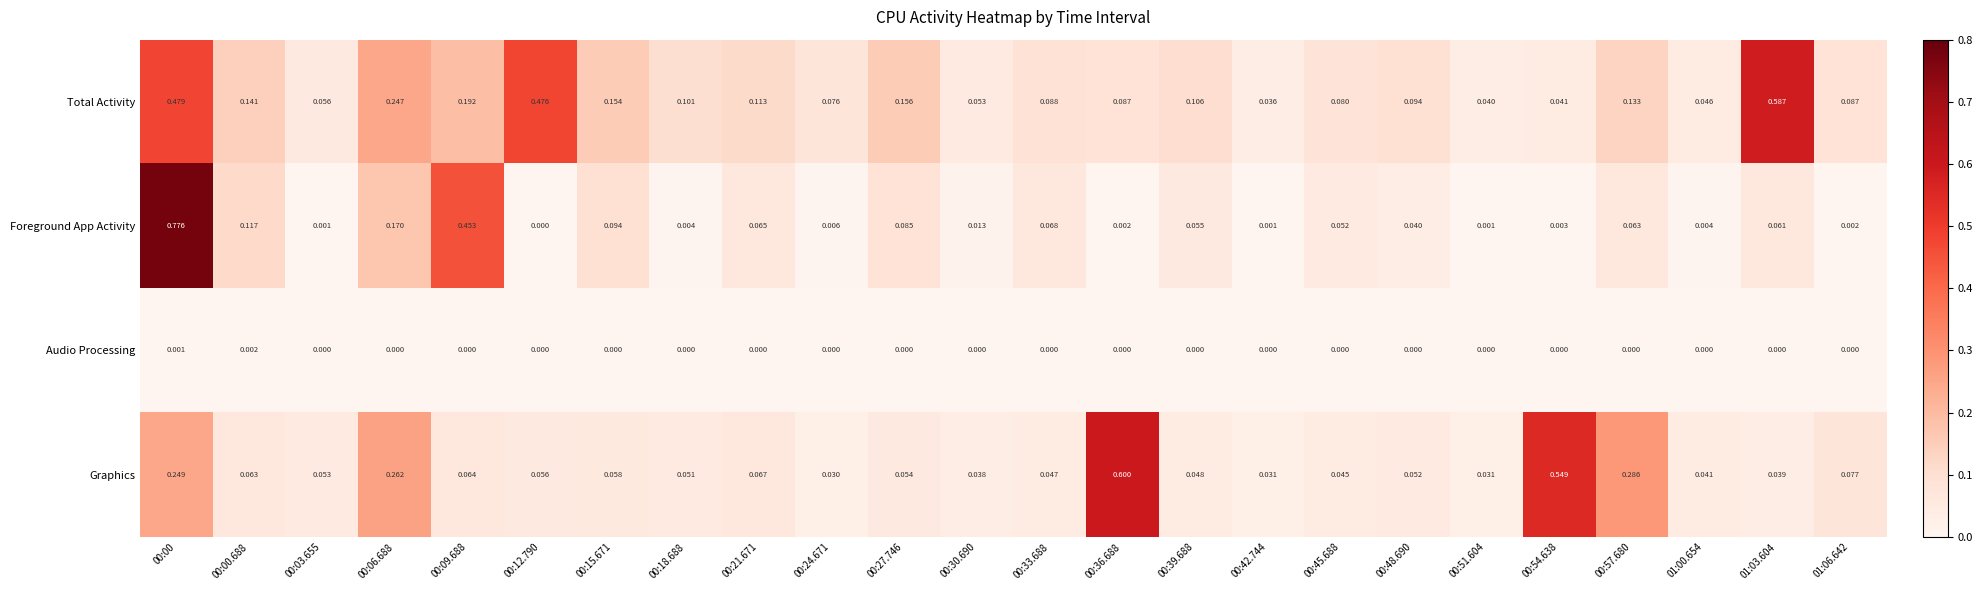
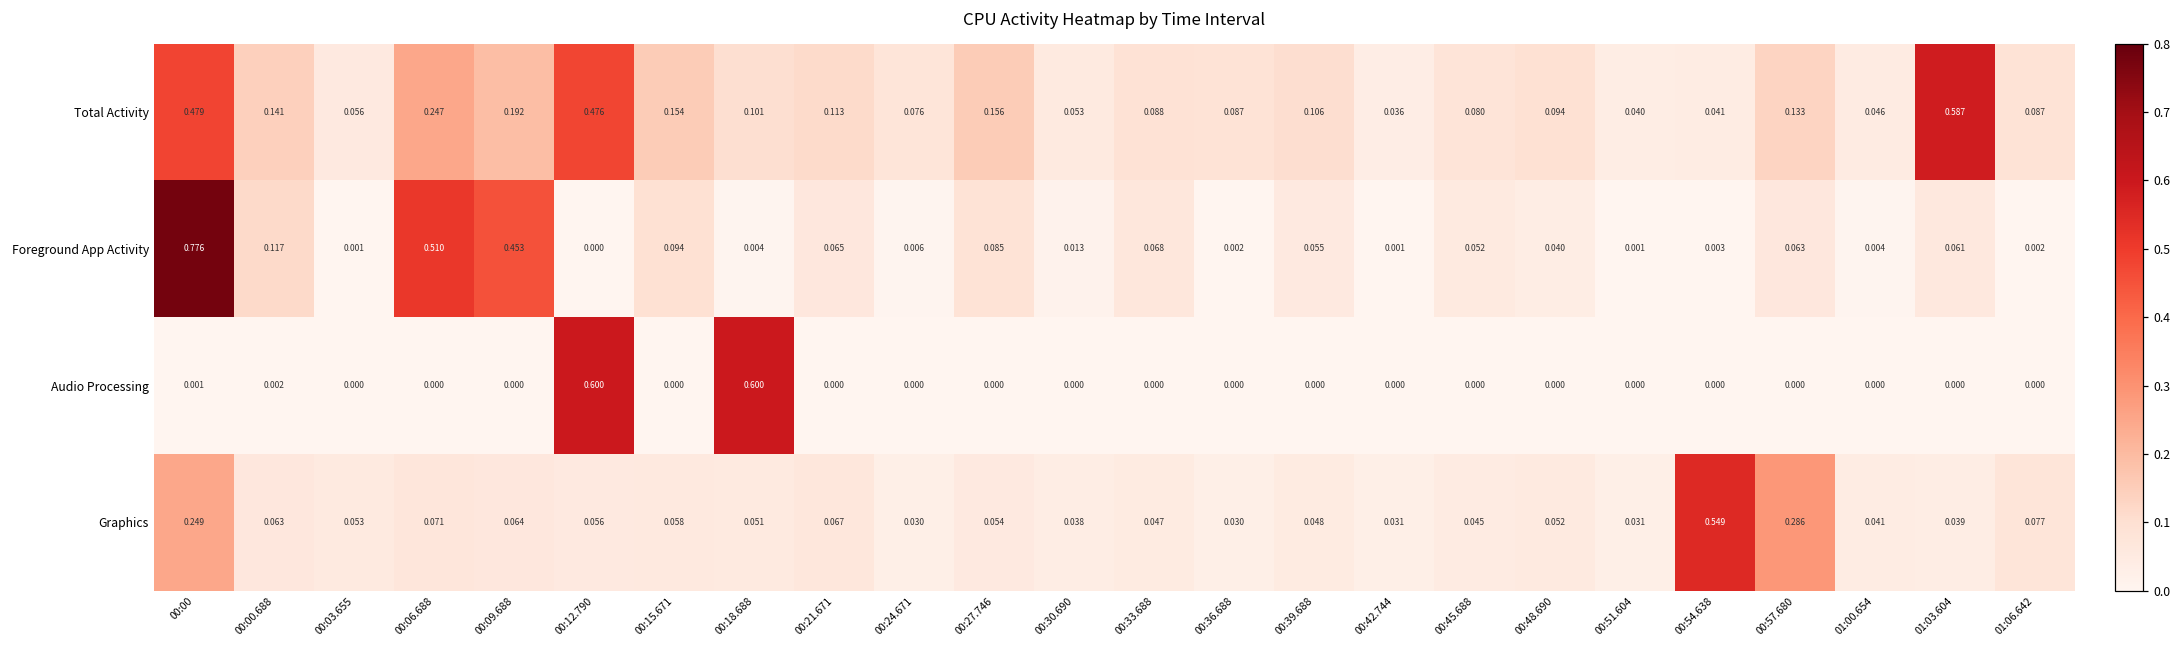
Foreground App Activity, 00:06.688: 0.170 -> 0.510
Audio Processing, 00:12.790: 0.000 -> 0.600
Audio Processing, 00:18.688: 0.000 -> 0.600
Graphics, 00:06.688: 0.262 -> 0.071
Graphics, 00:36.688: 0.600 -> 0.030
